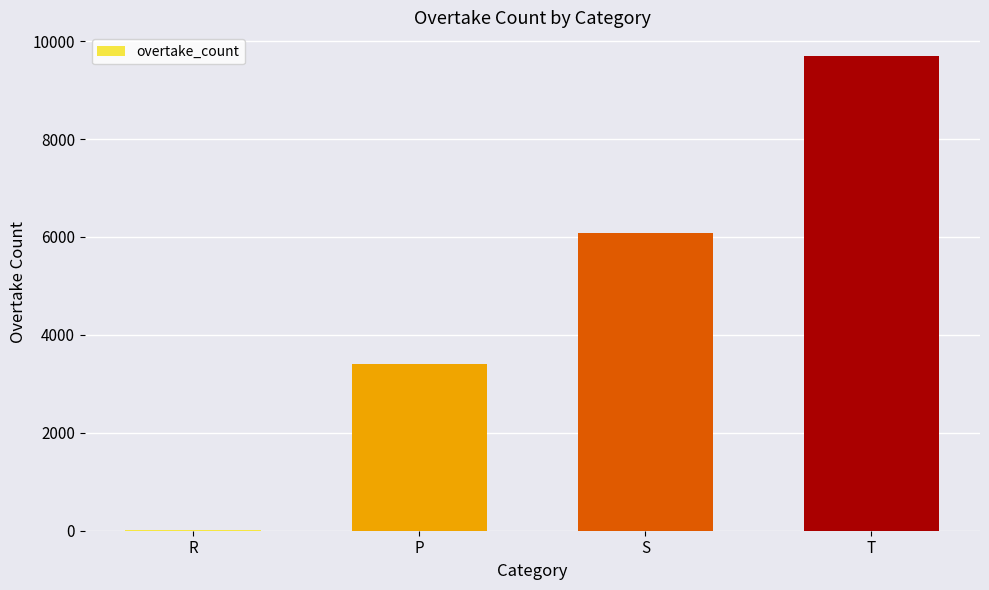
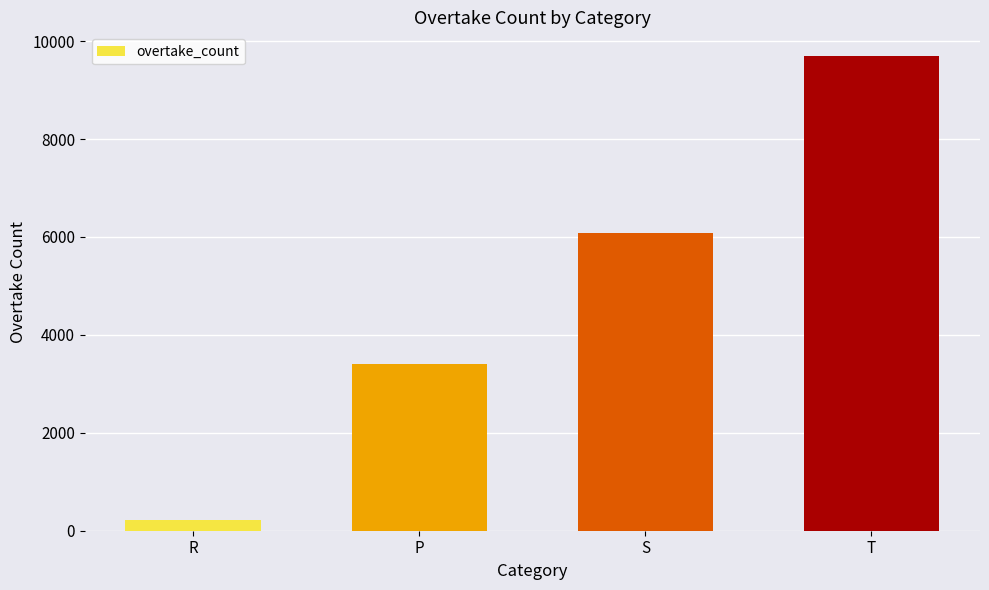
R: 0 -> 200
